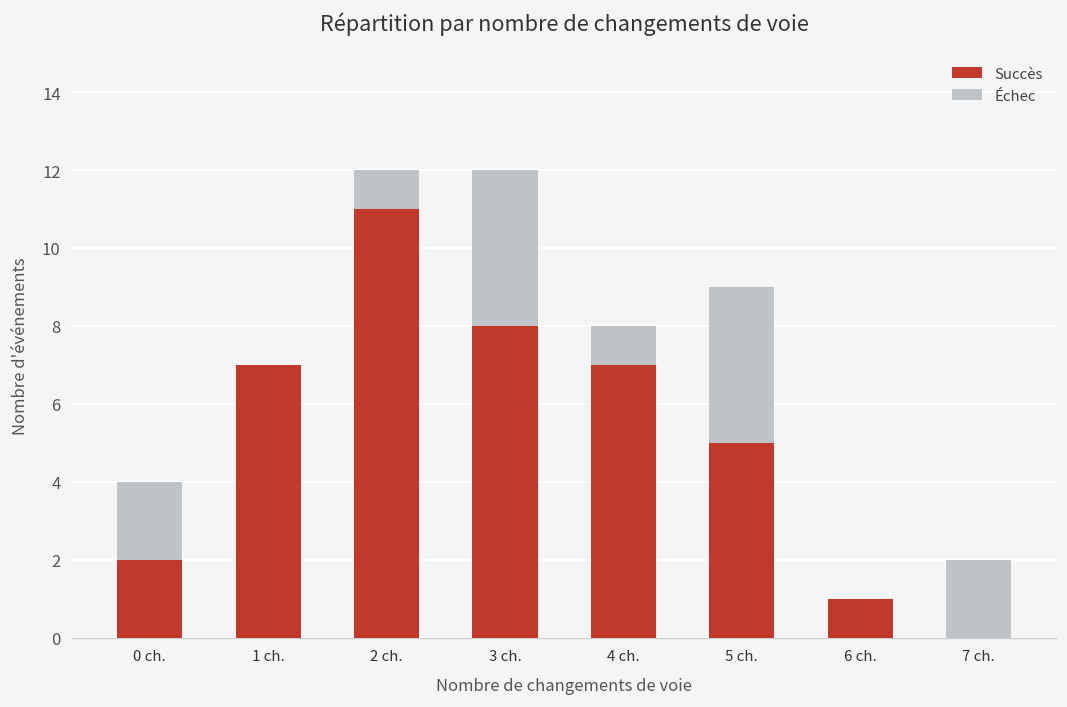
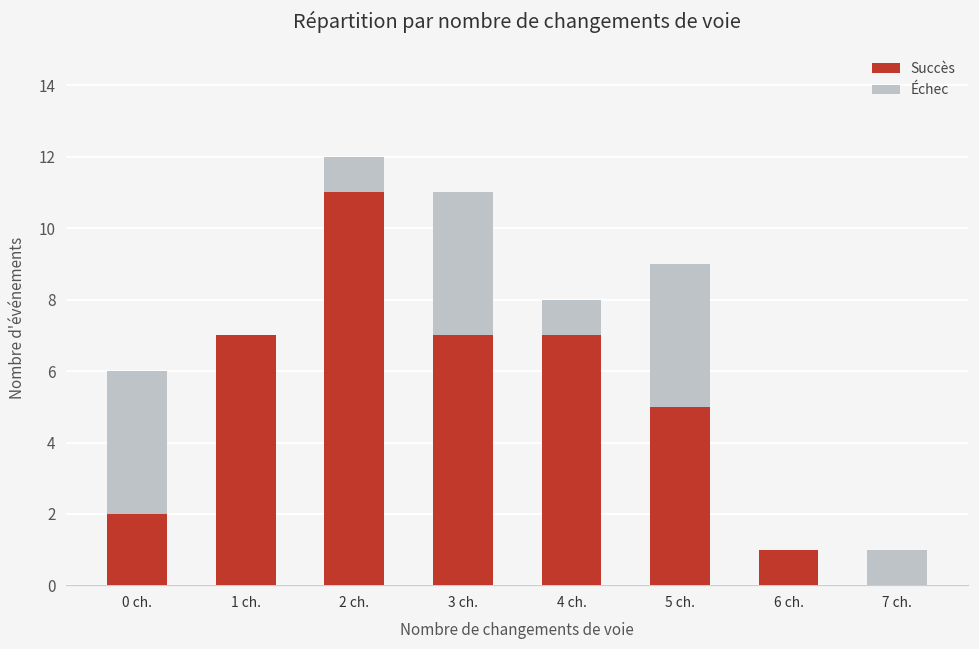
Échec, 0 ch.: 2 -> 4
Succès, 3 ch.: 8 -> 7
Échec, 7 ch.: 2 -> 1
